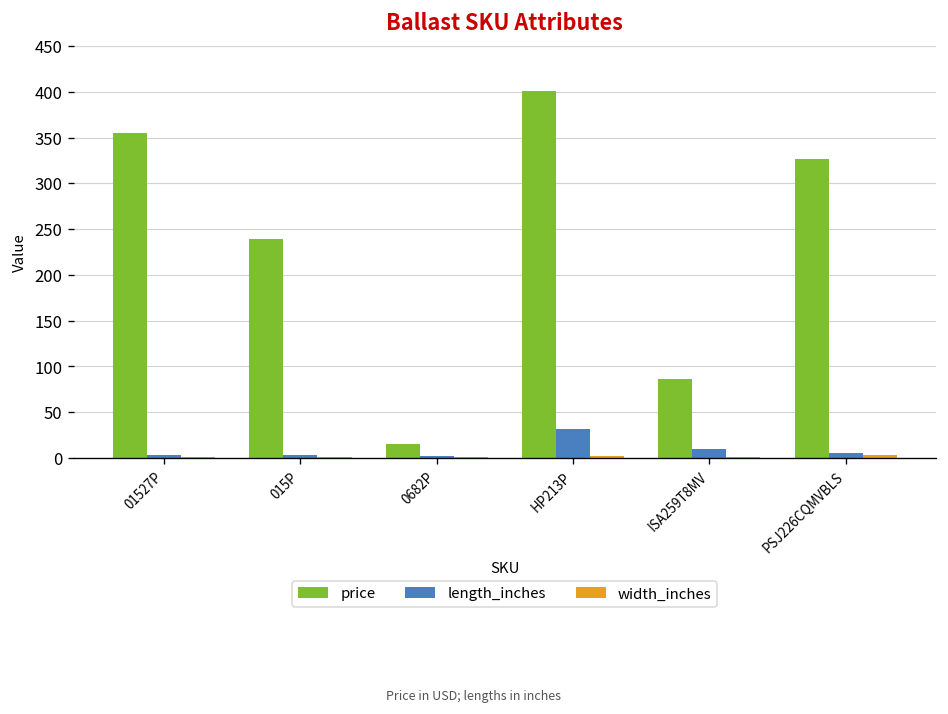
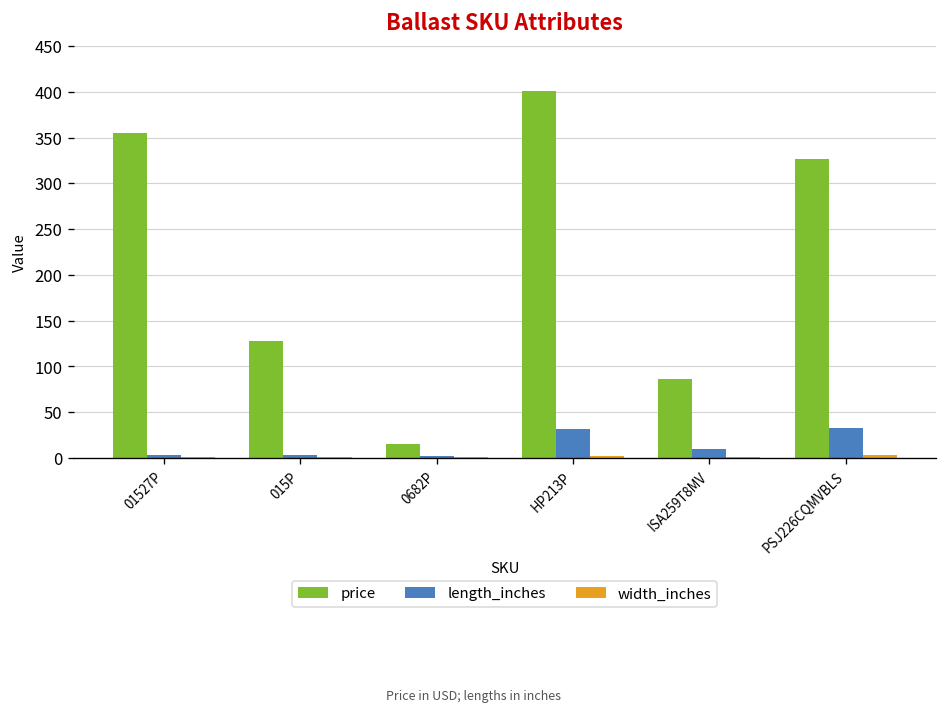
price, 015P: 240 -> 130
length_inches, PSJ226CQMVBLS: 10 -> 30
